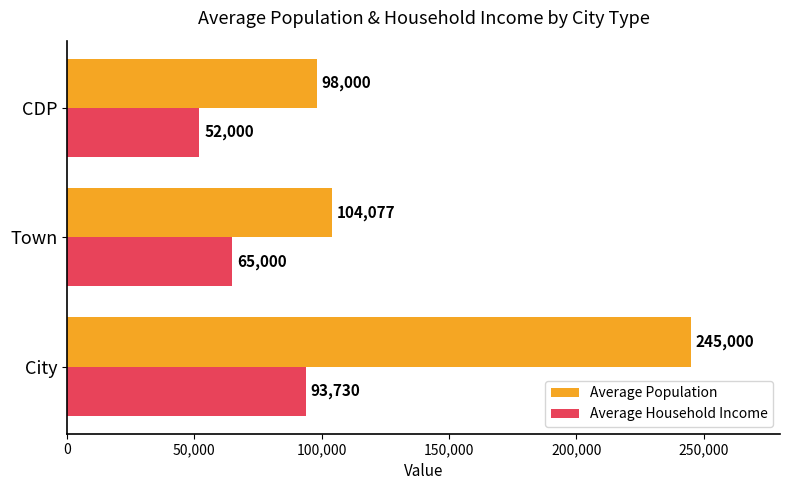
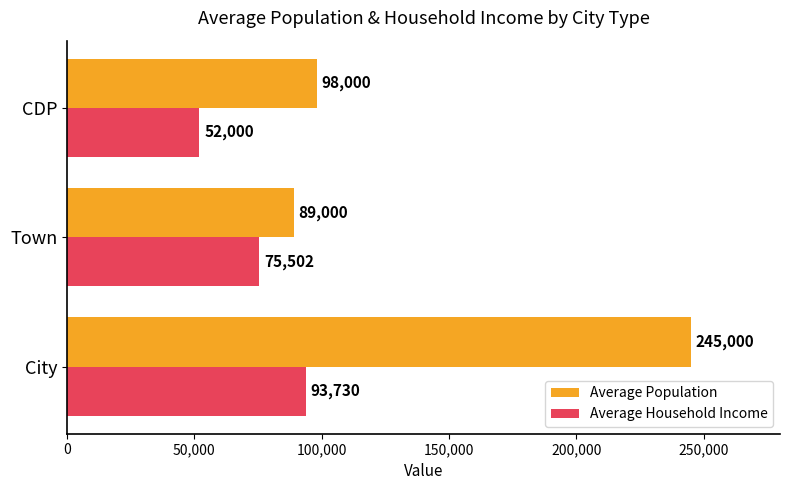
Average Population, Town: 104,077 -> 89,000
Average Household Income, Town: 65,000 -> 75,502
